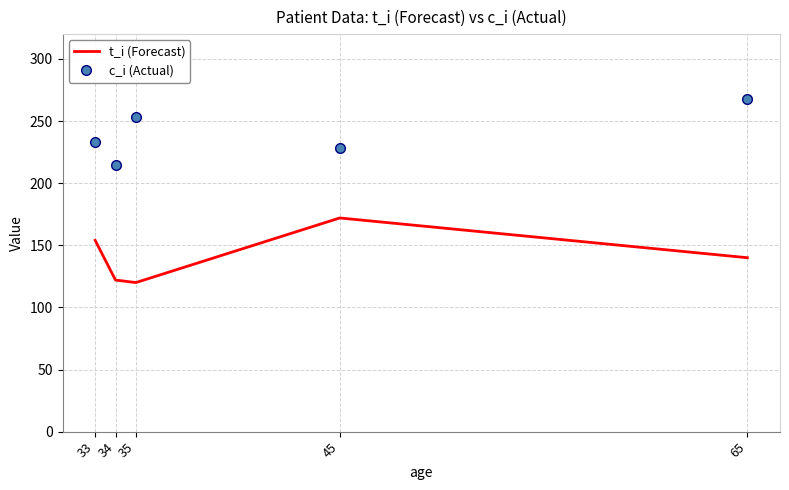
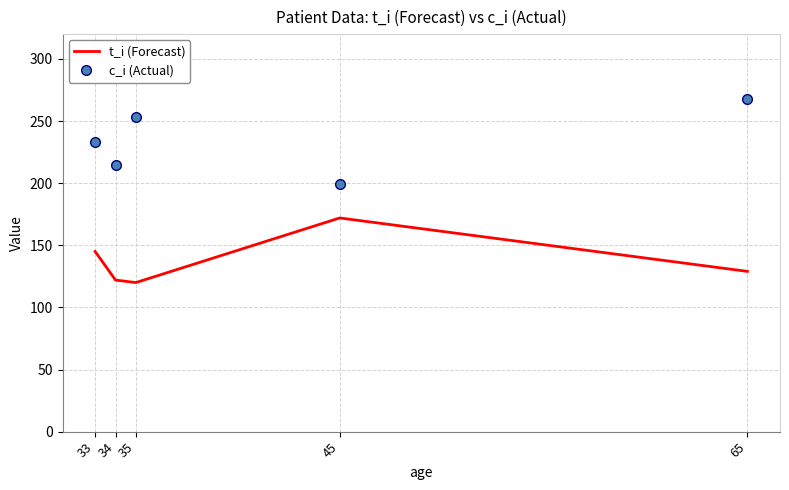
t_i (Forecast), 33: 154 -> 145
c_i (Actual), 45: 228 -> 199
t_i (Forecast), 65: 140 -> 129
